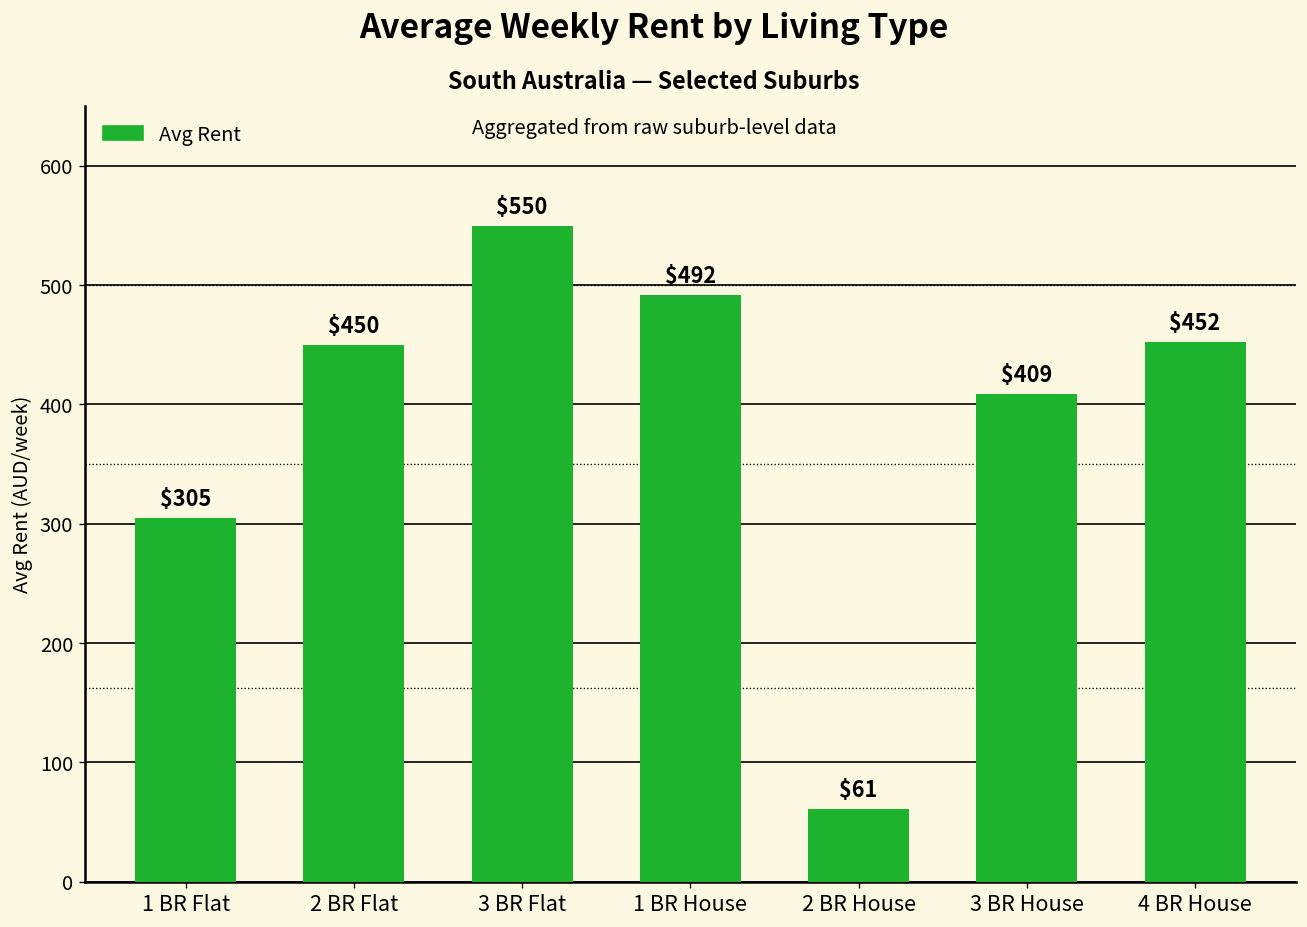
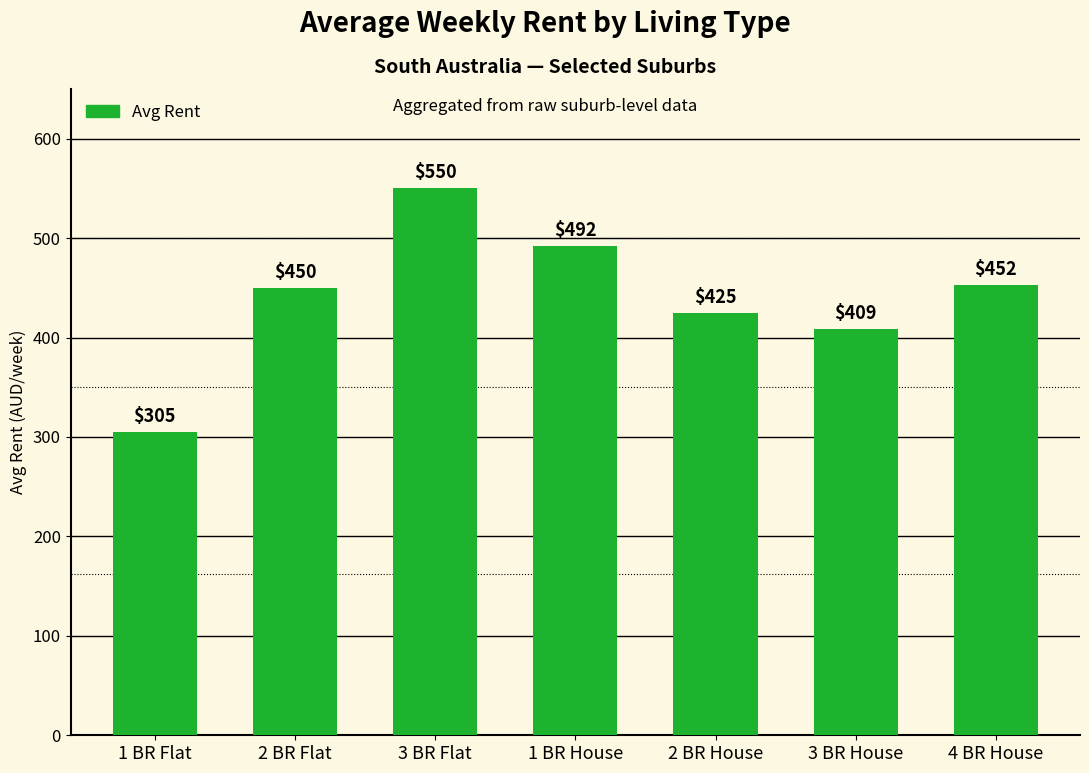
2 BR House: $61 -> $425
